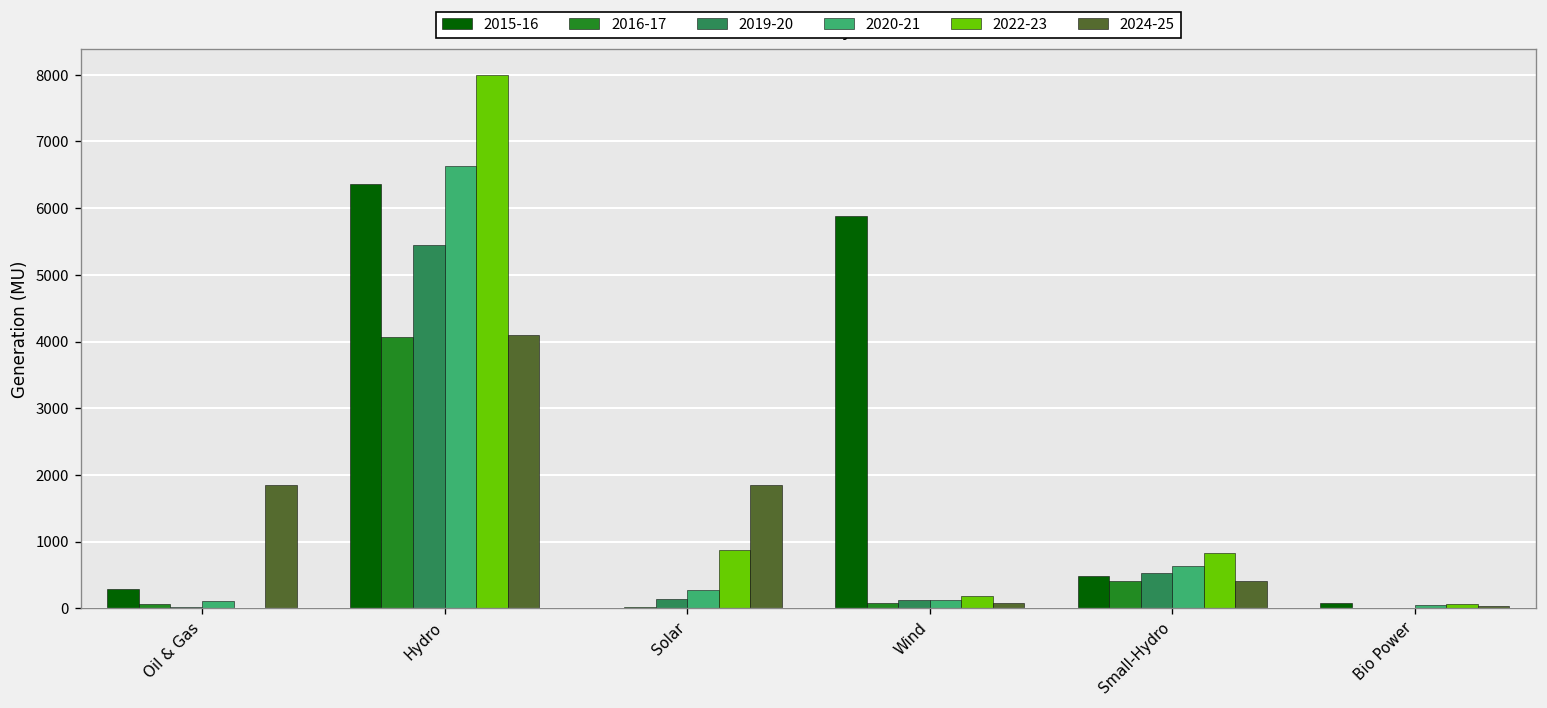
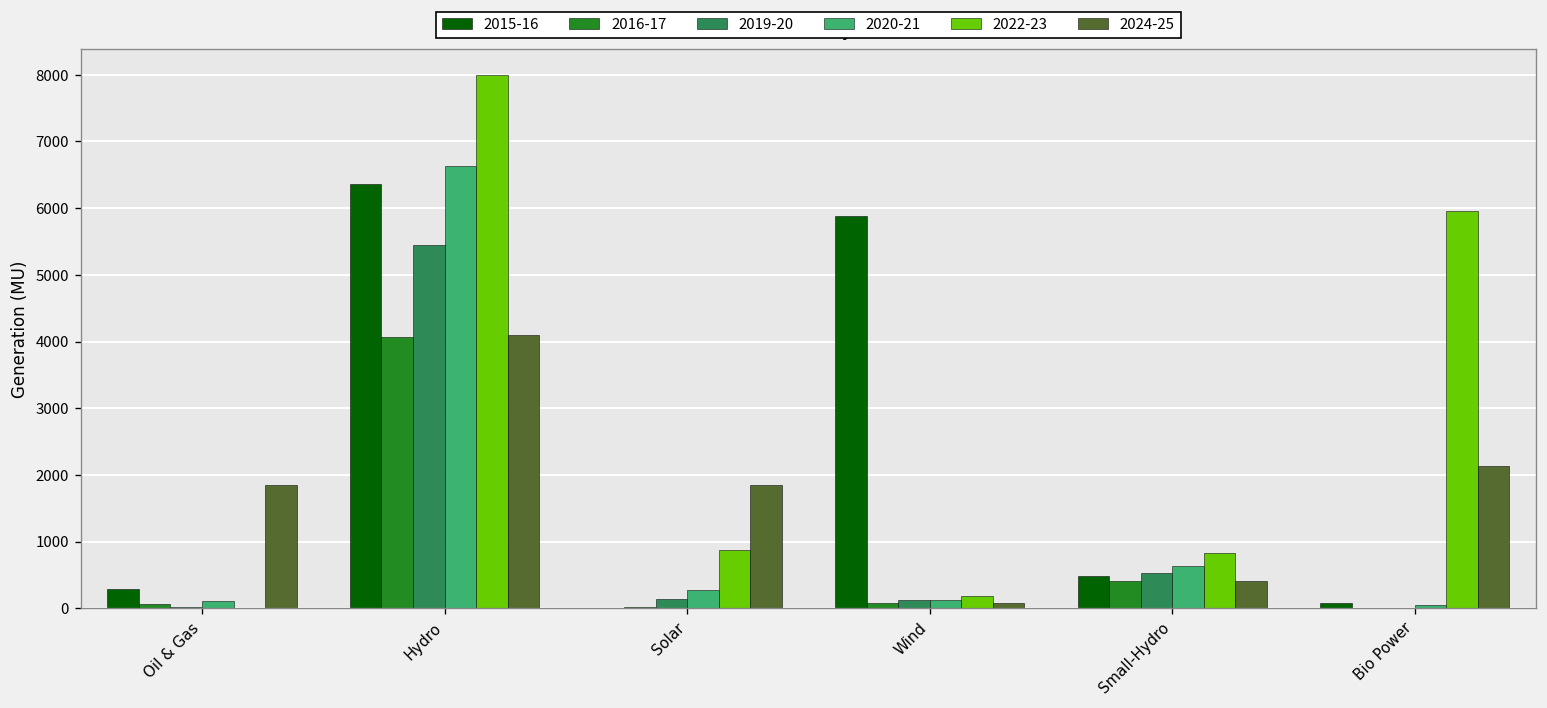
2022-23, Bio Power: 100 -> 6000
2024-25, Bio Power: 0 -> 2100
